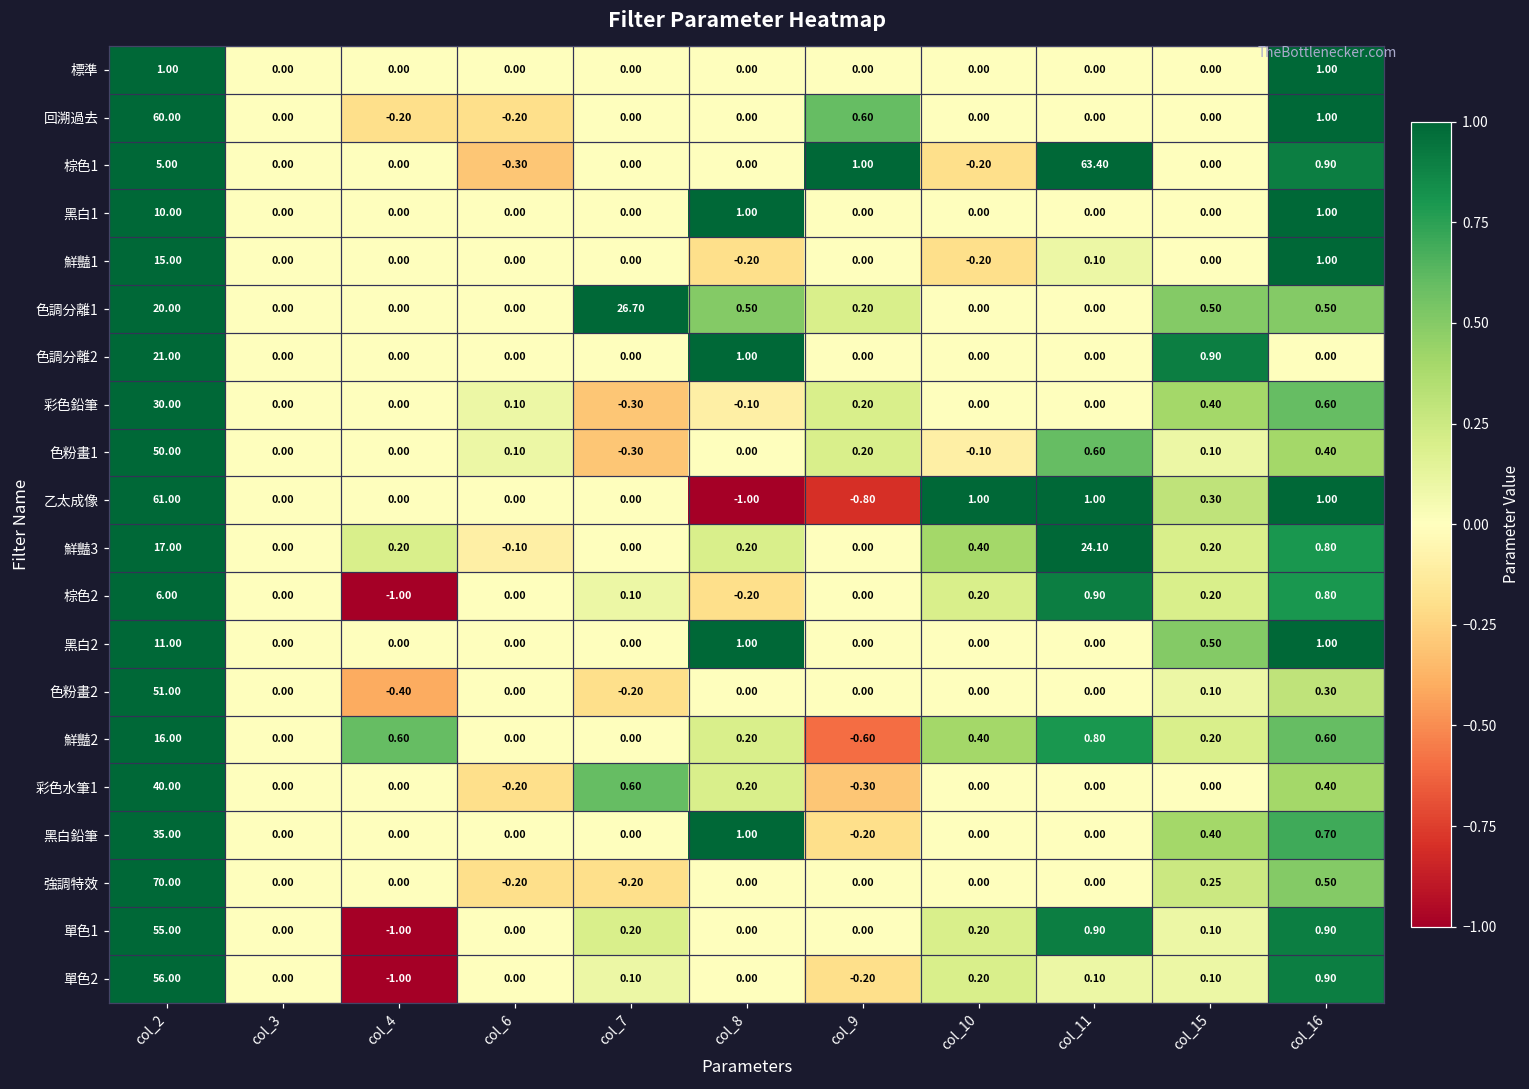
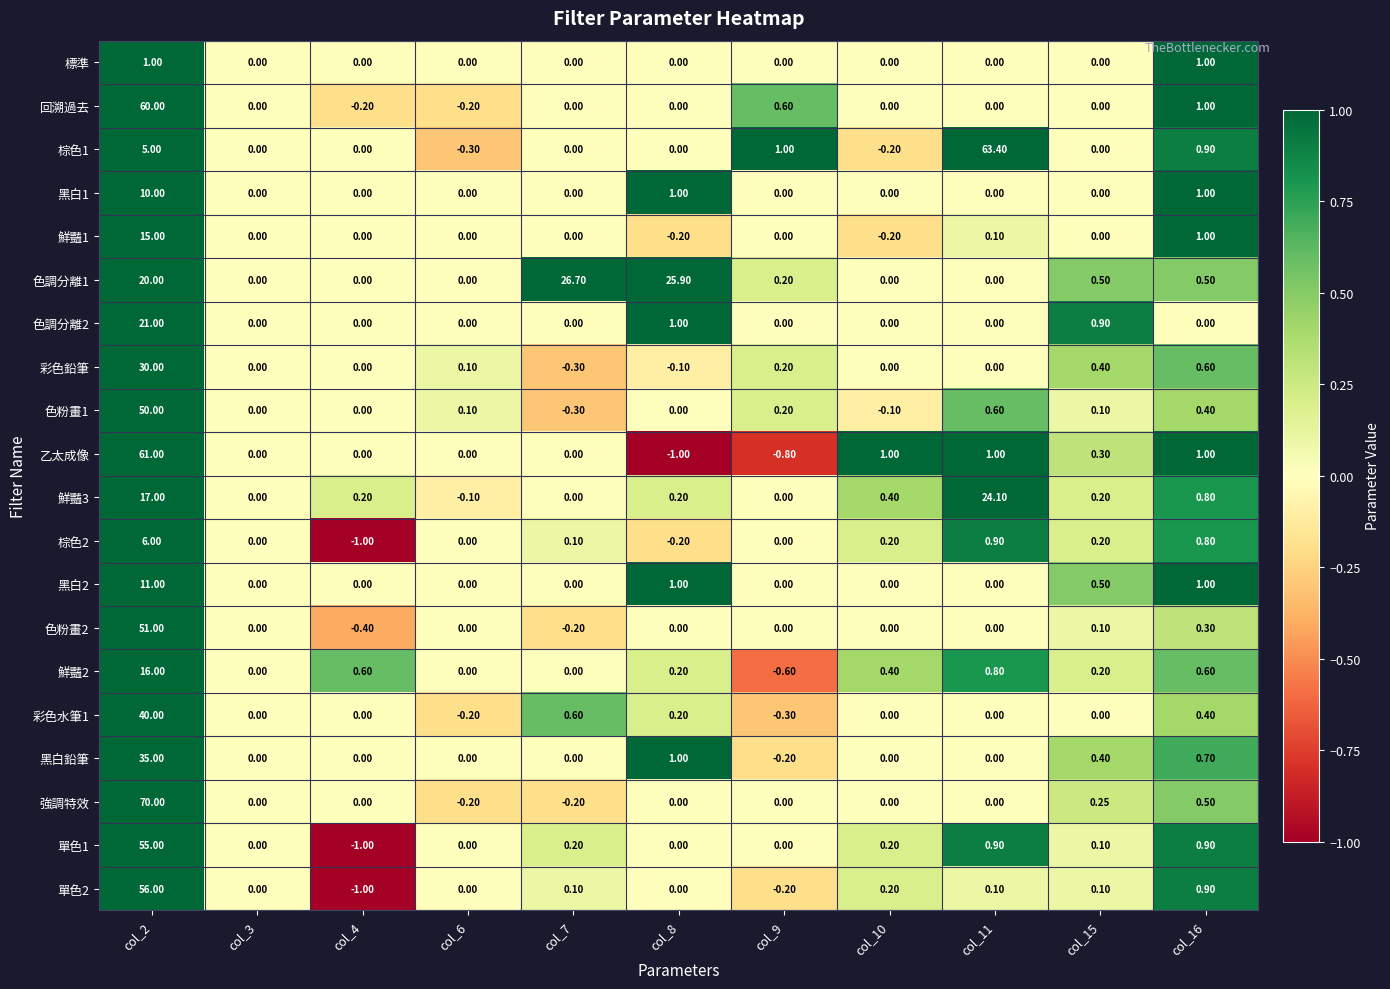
色調分離1, col_8: 0.50 -> 25.90
